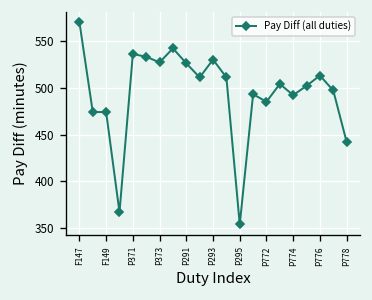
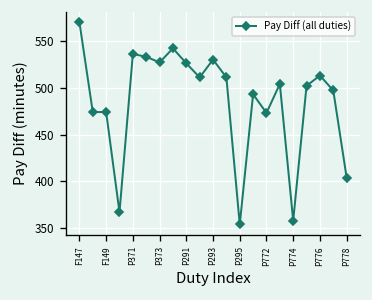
P772: 490 -> 470
P774: 490 -> 360
P778: 440 -> 400
